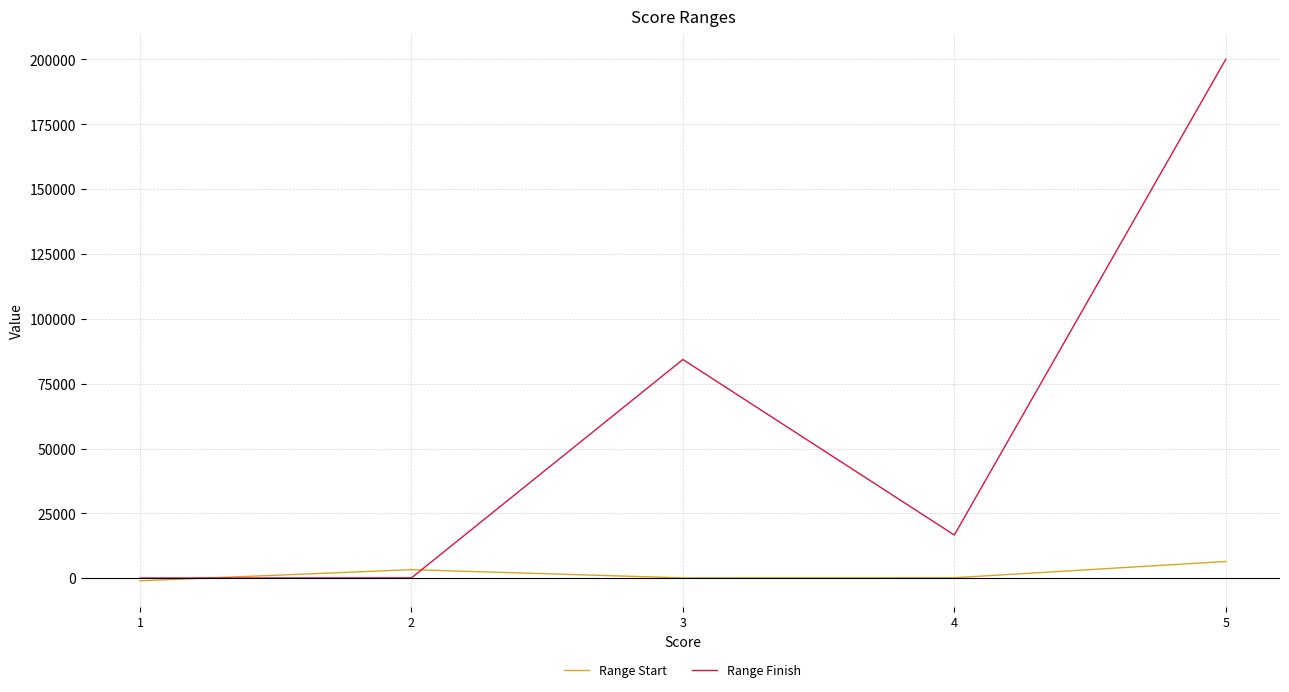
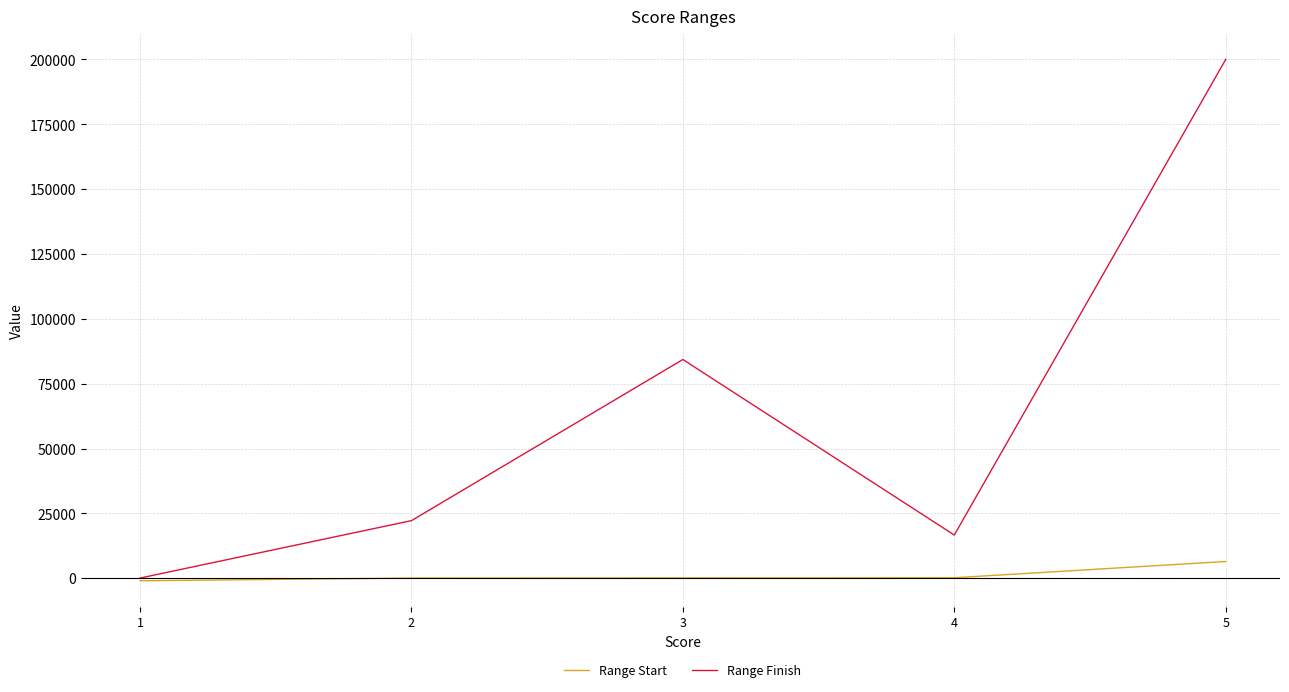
Range Start, 2: 3000 -> 0
Range Finish, 2: 0 -> 22000
